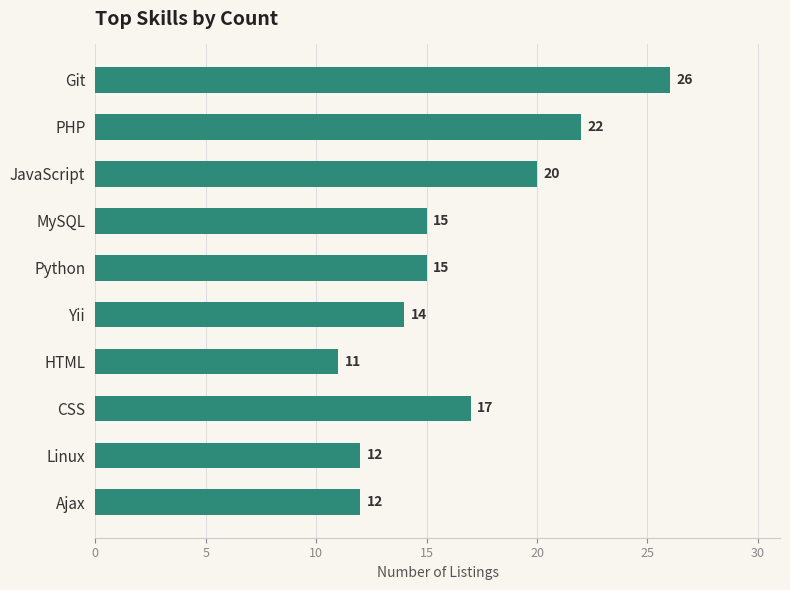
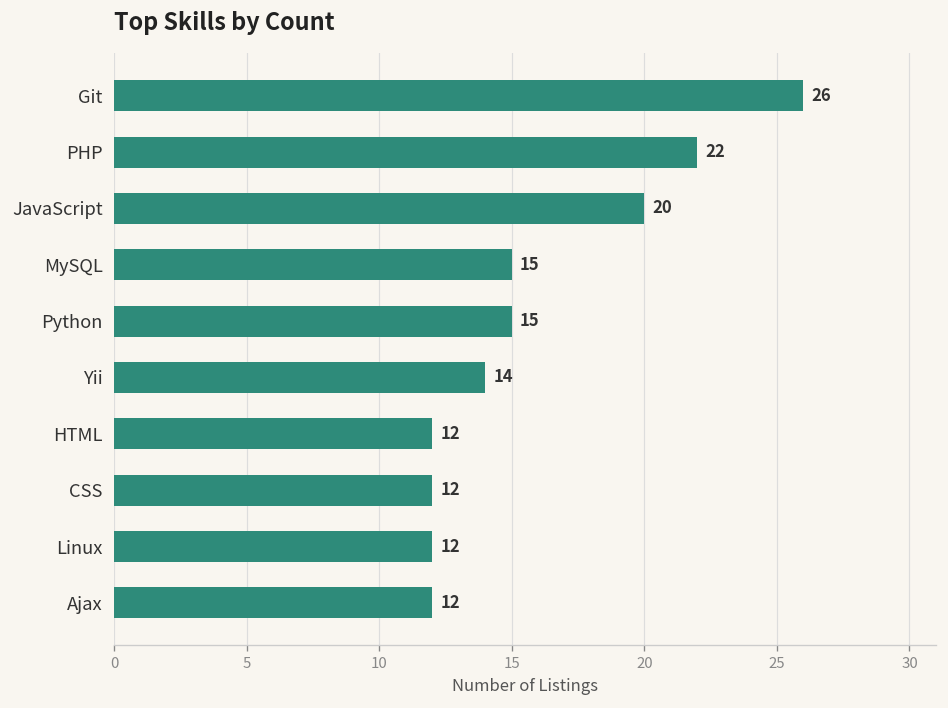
HTML: 11 -> 12
CSS: 17 -> 12
